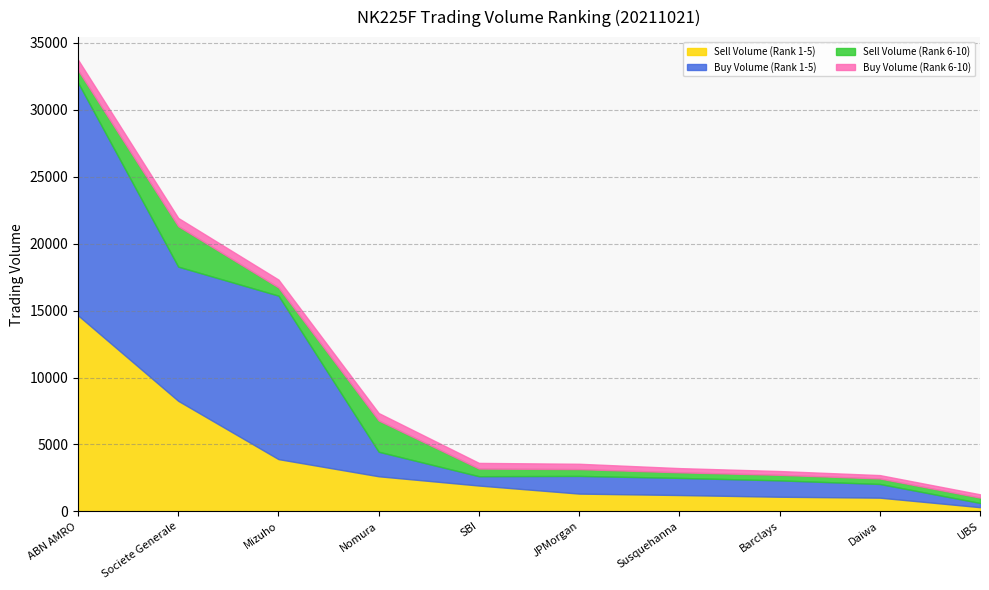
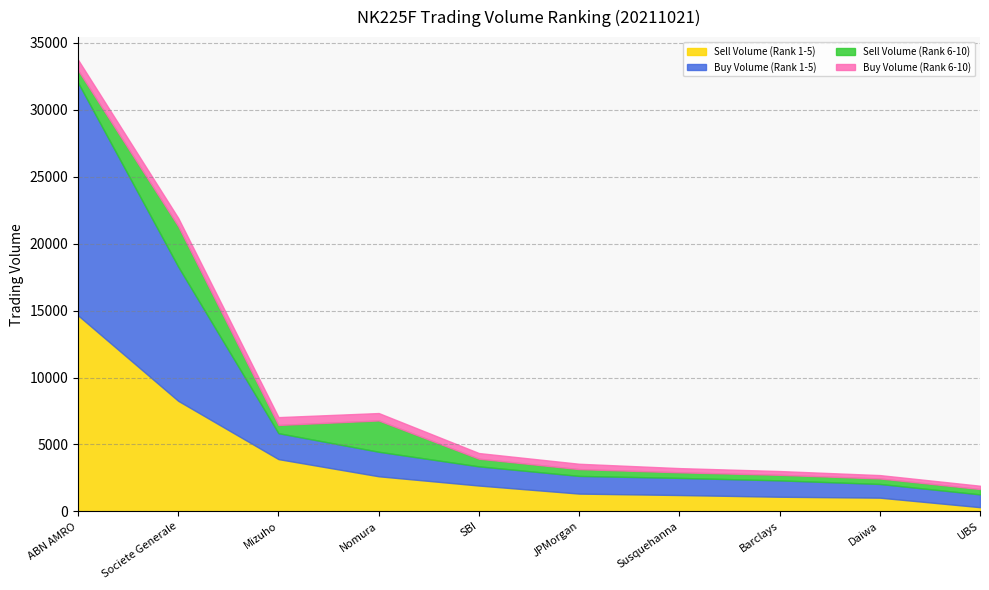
Buy Volume (Rank 1-5), Mizuho: 12200 -> 1900
Buy Volume (Rank 1-5), SBI: 700 -> 1400
Buy Volume (Rank 1-5), UBS: 300 -> 1000
